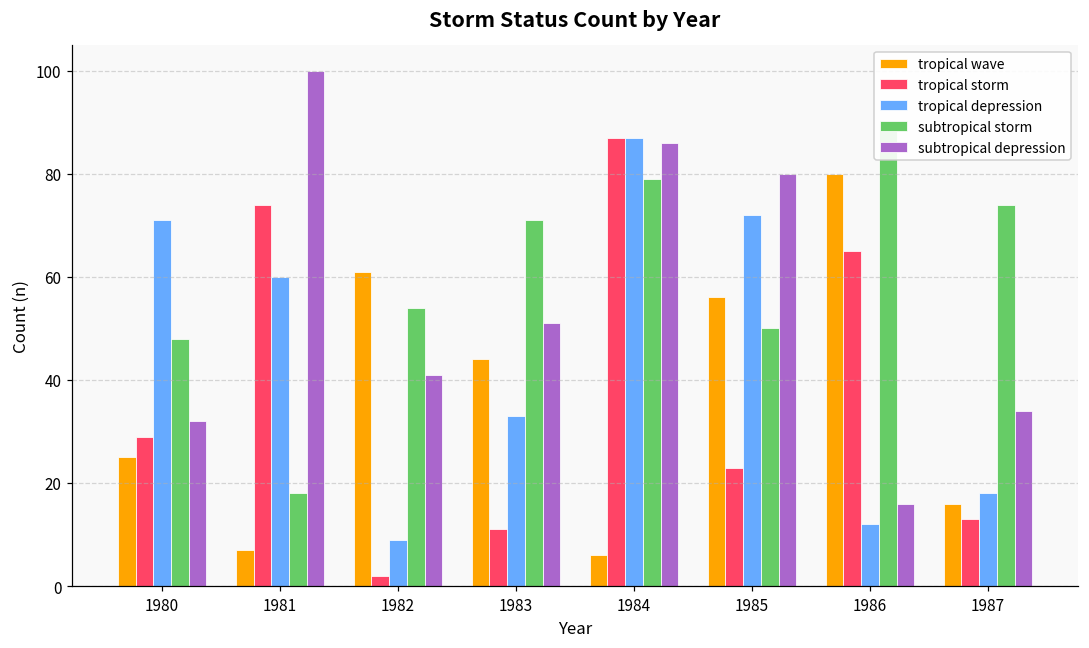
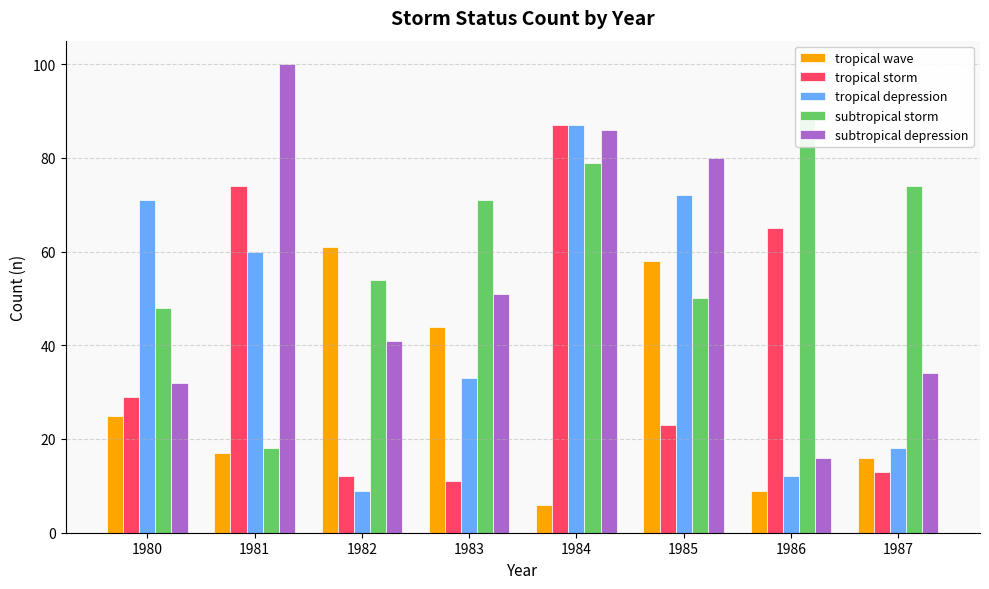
tropical wave, 1981: 7 -> 17
tropical storm, 1982: 2 -> 12
tropical wave, 1985: 56 -> 58
tropical wave, 1986: 80 -> 9
